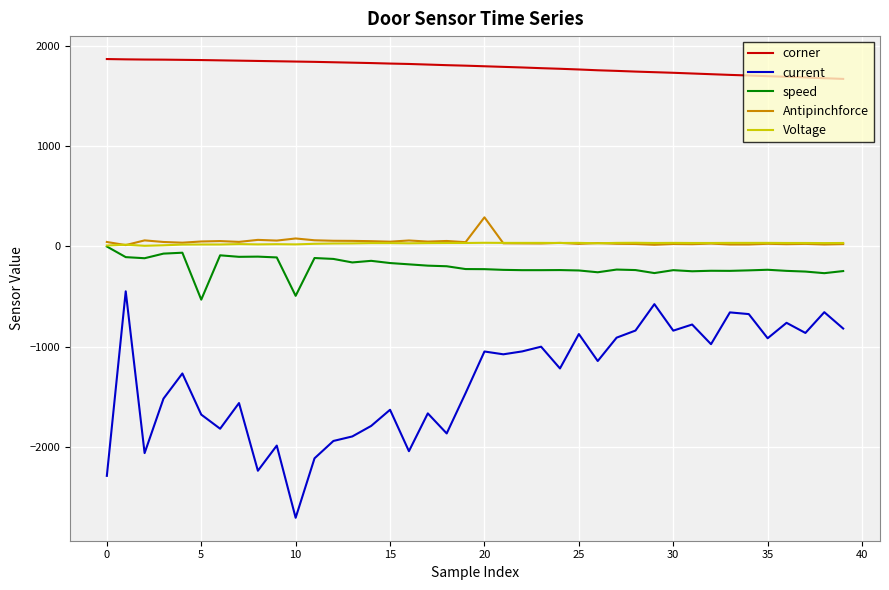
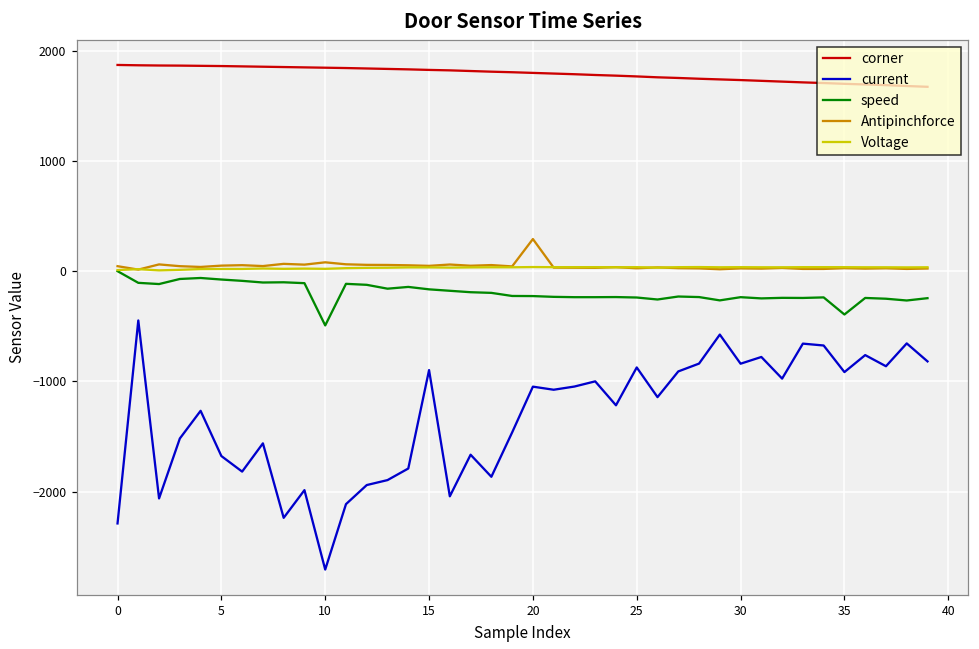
speed, 5: -530 -> -80
current, 15: -1630 -> -900
speed, 35: -230 -> -390
